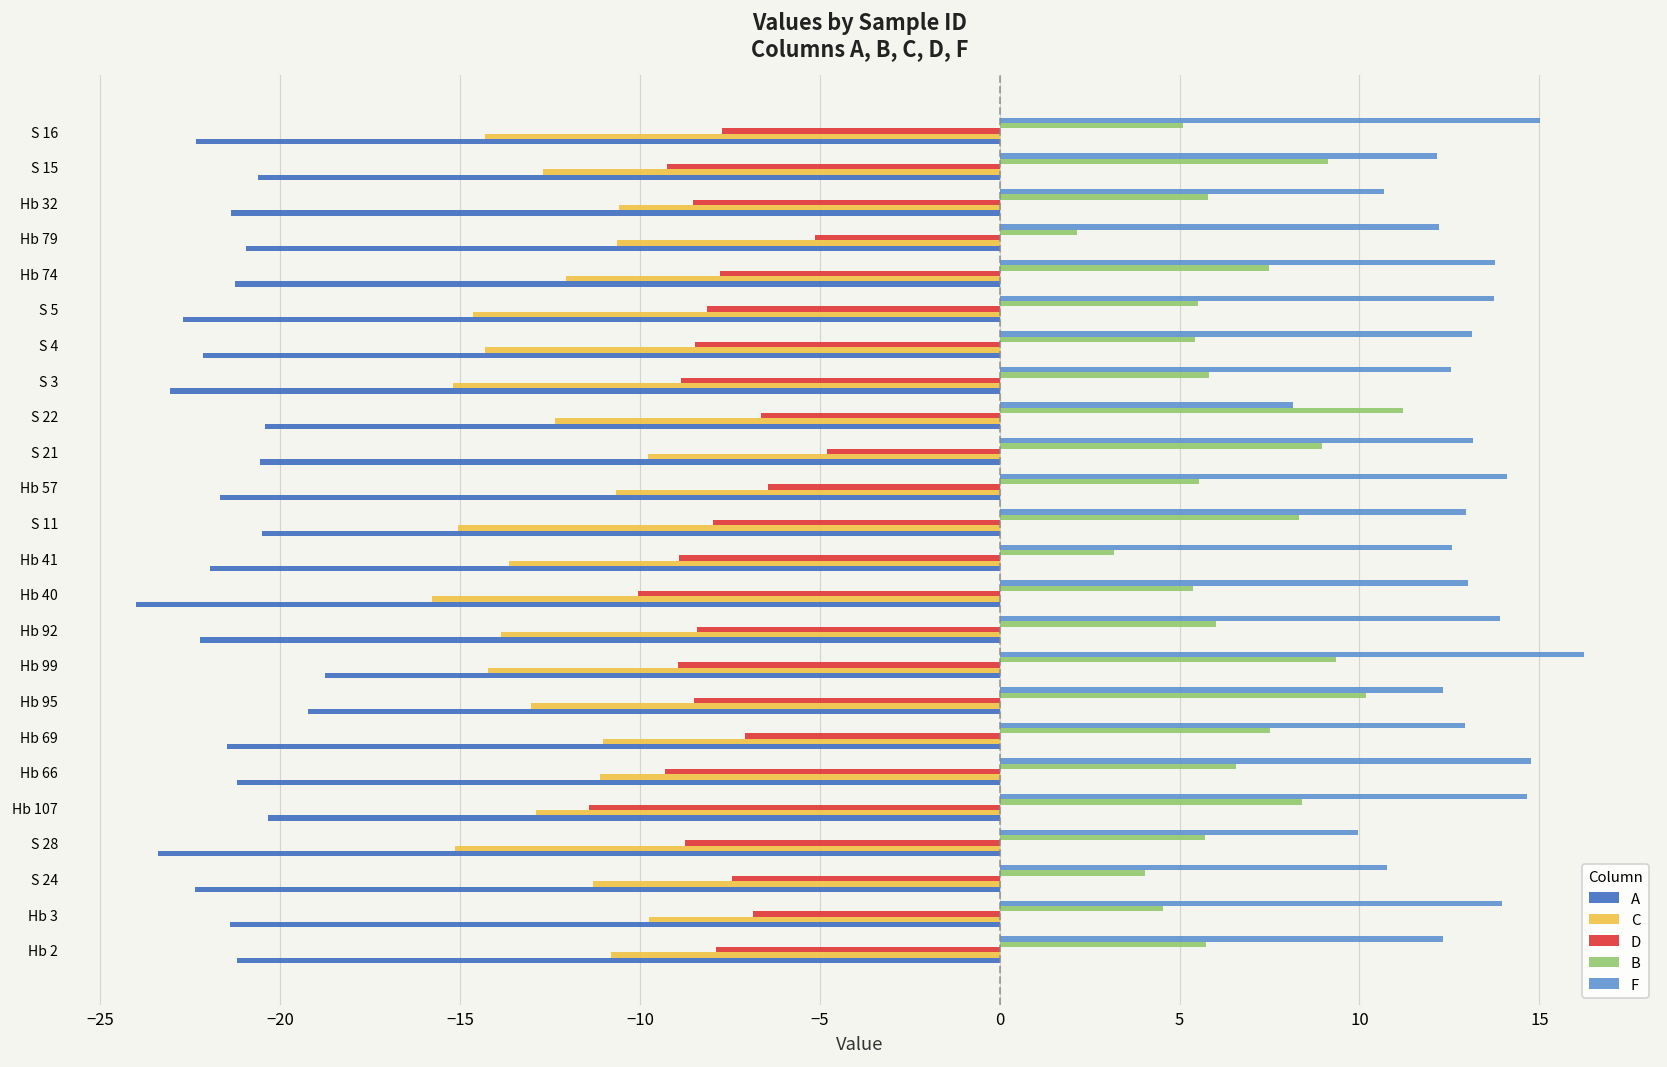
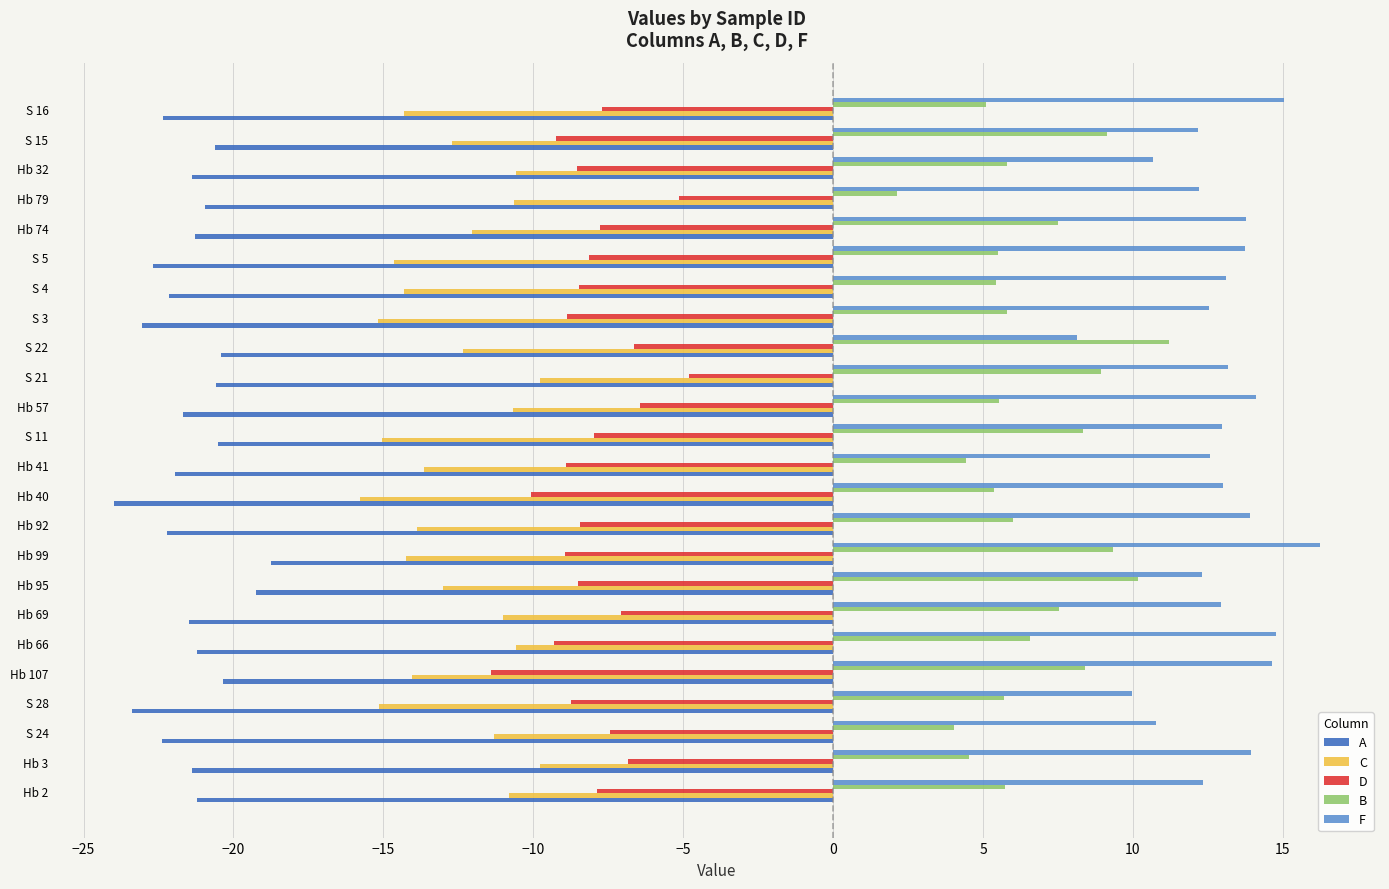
B, Hb 41: 3.2 -> 4.4
C, Hb 66: -11.1 -> -10.6
C, Hb 107: -12.9 -> -14.0
